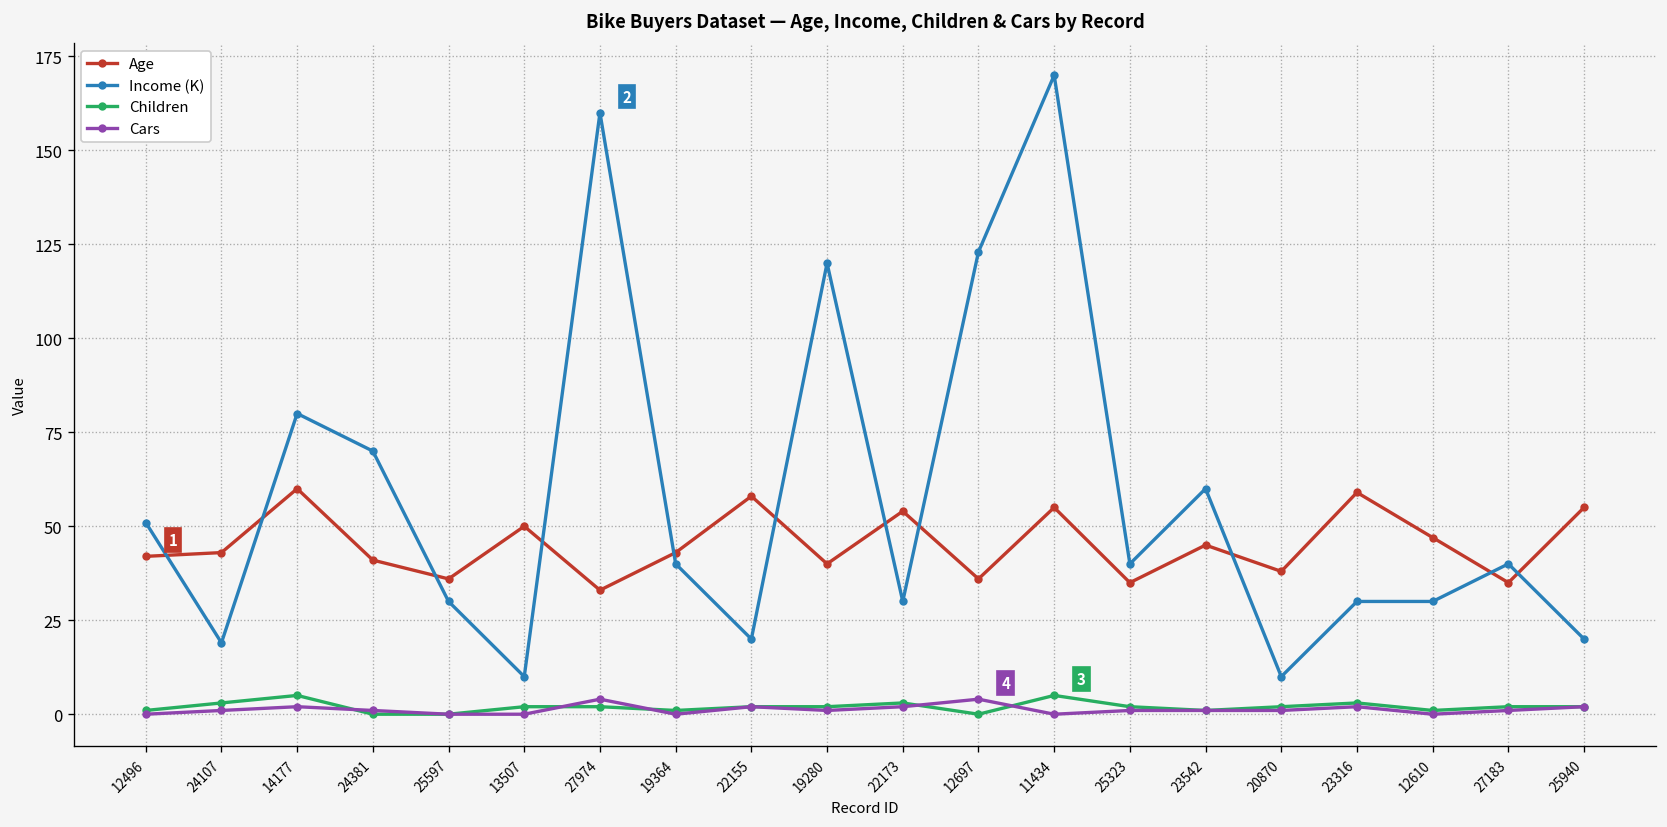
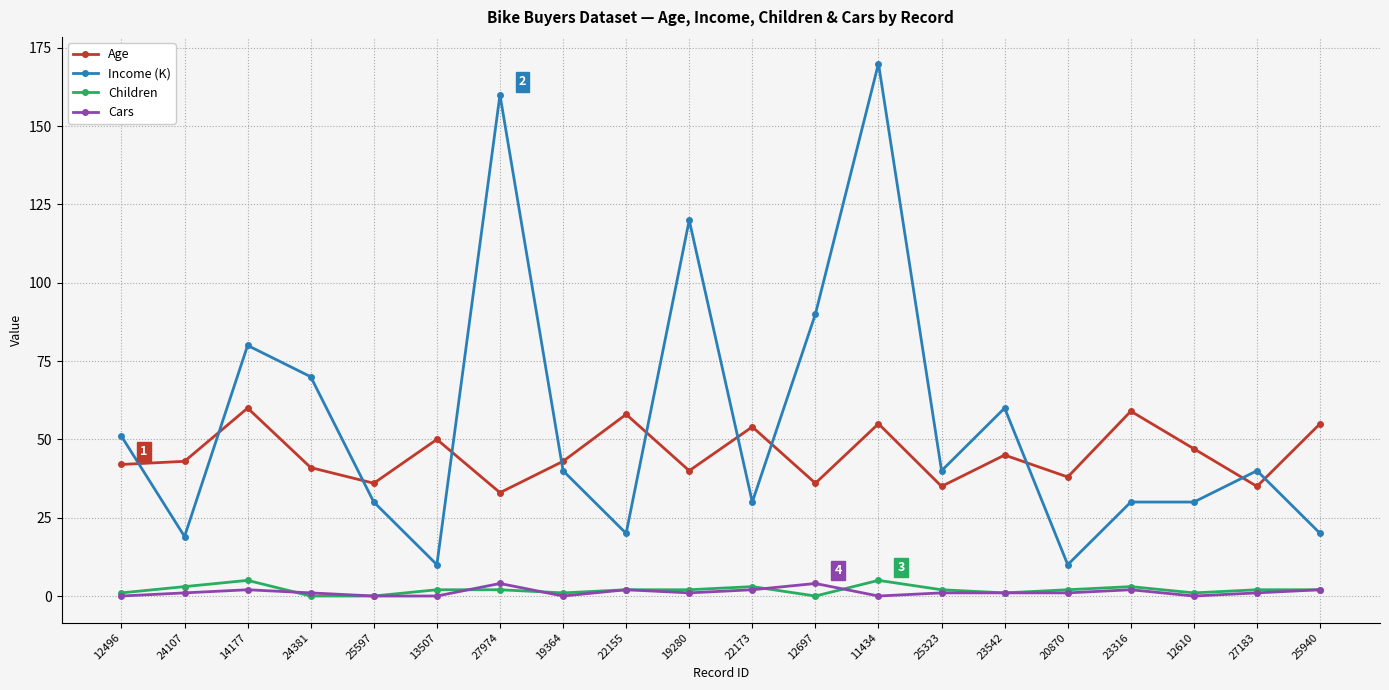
Income (K), 12697: 123 -> 90
